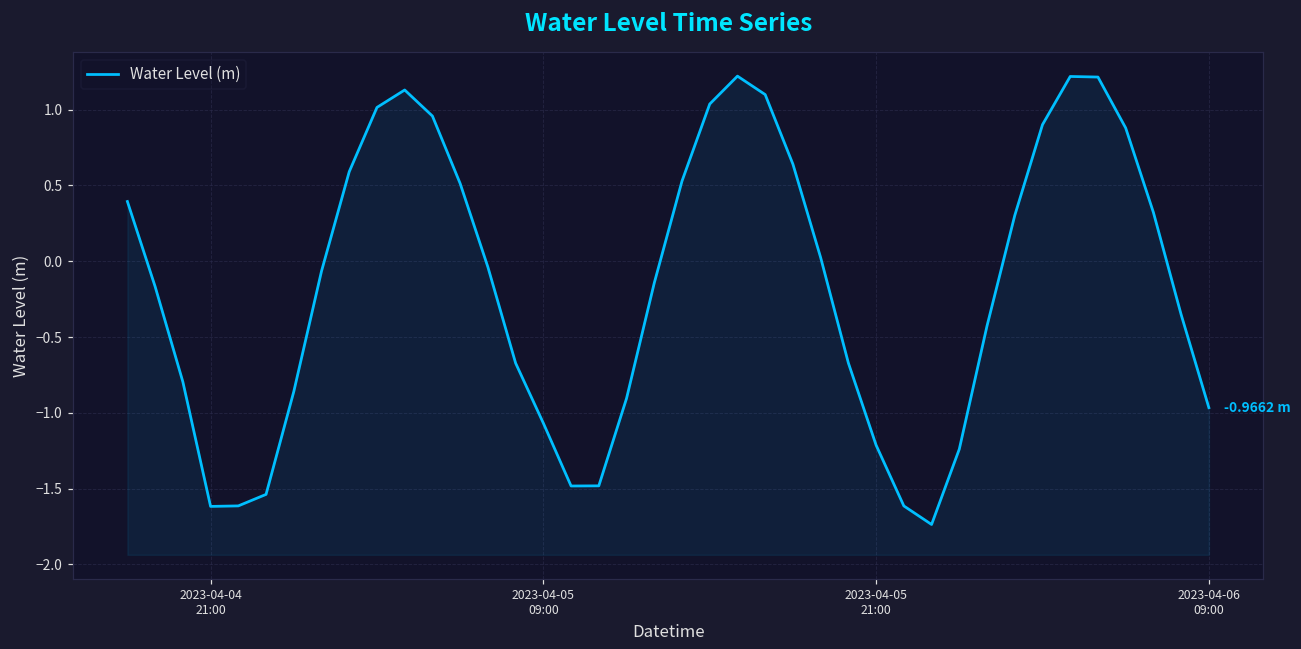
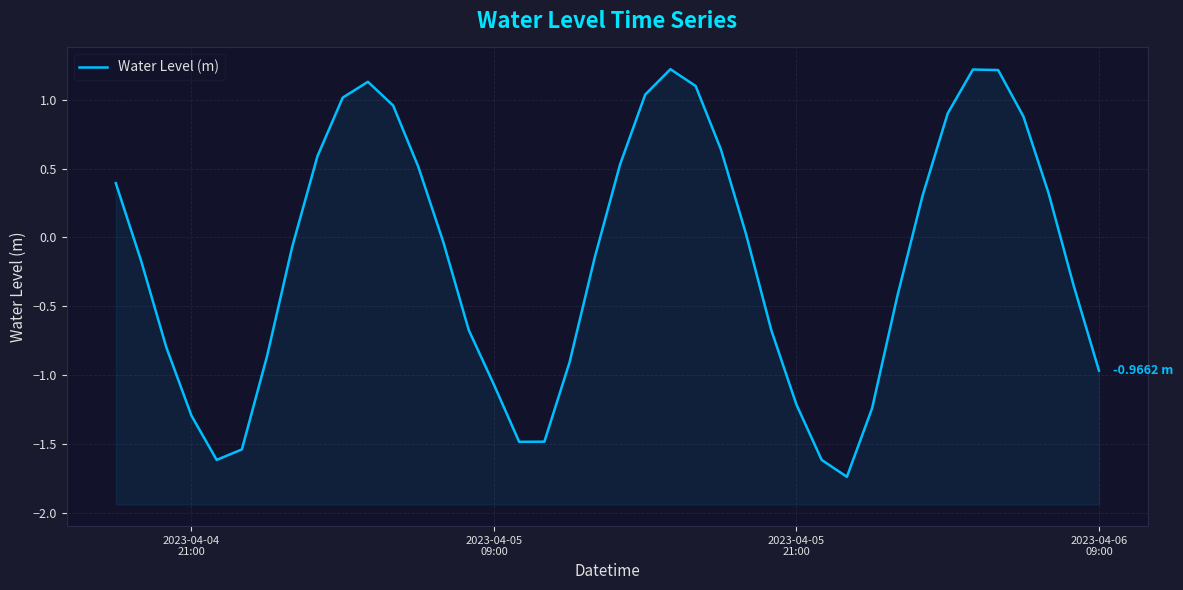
2023-04-04 21:00: -1.62 -> -1.29
